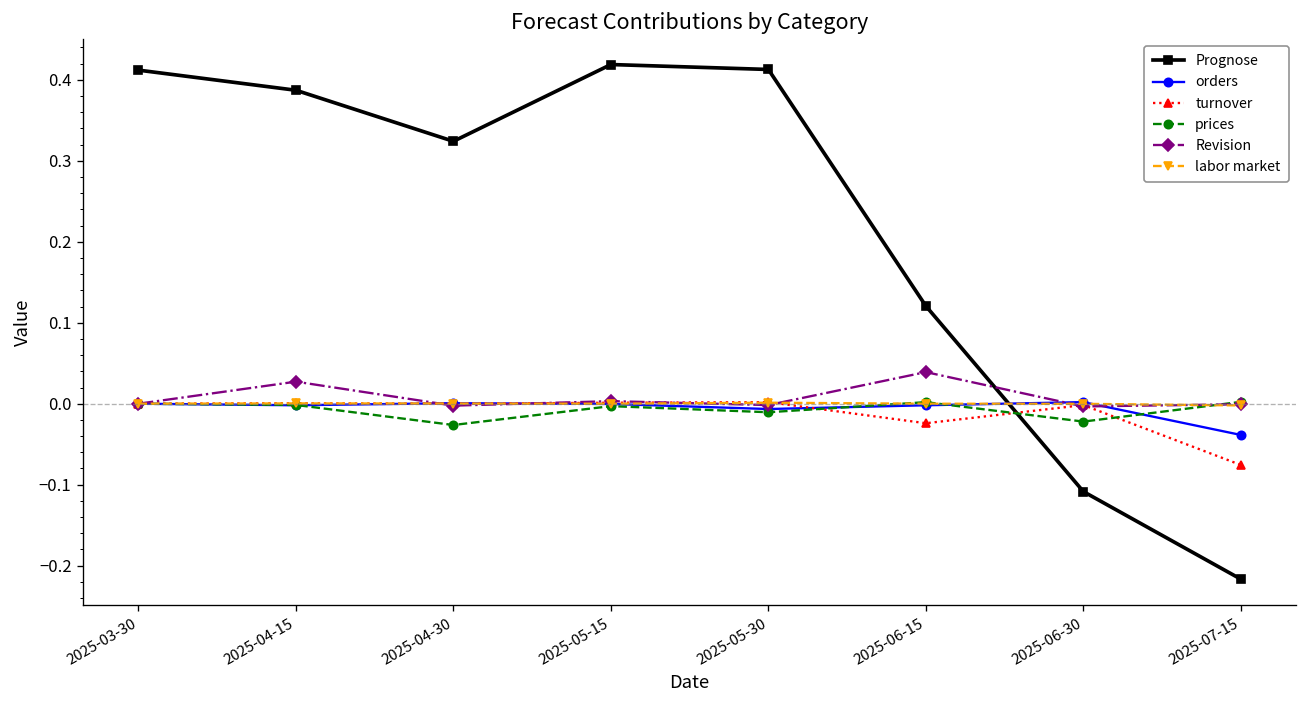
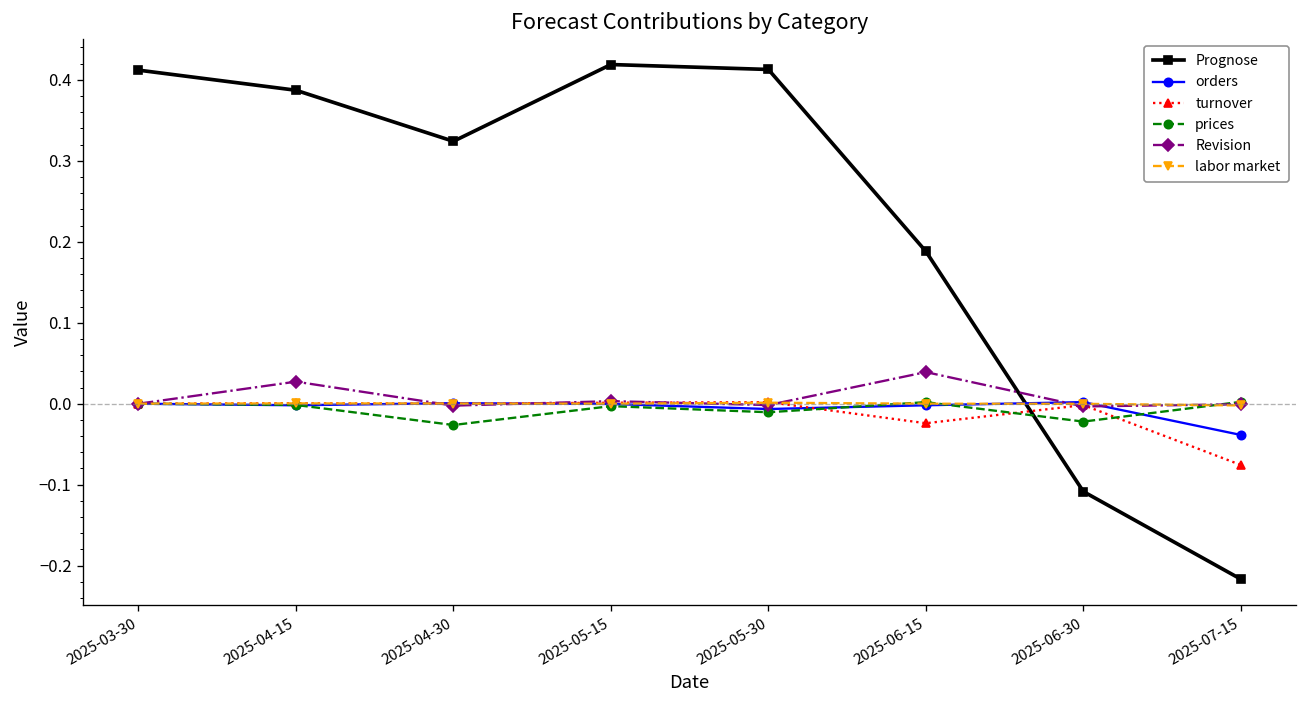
Prognose, 2025-06-15: 0.12 -> 0.19
